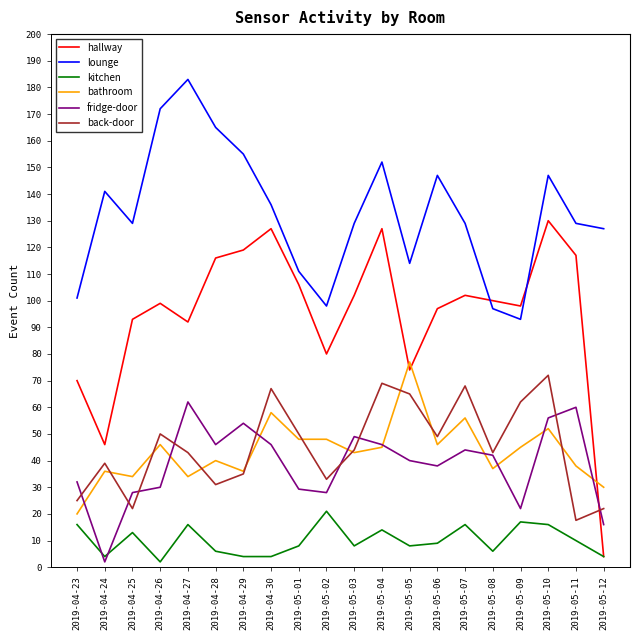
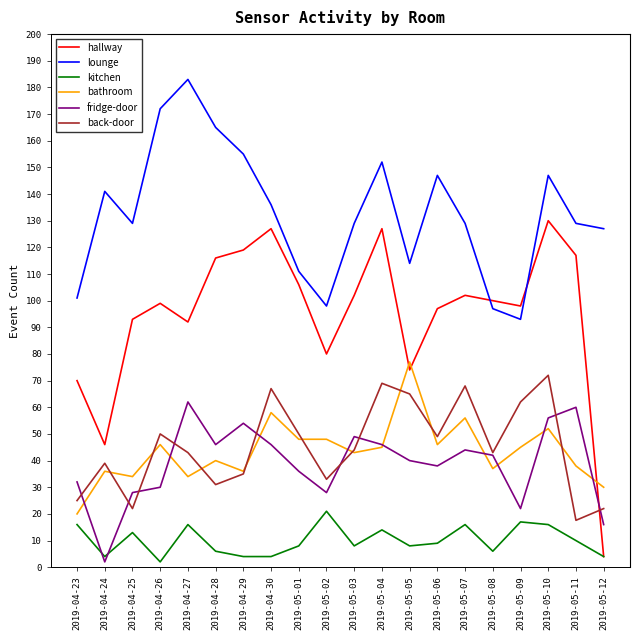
fridge-door, 2019-05-01: 29 -> 36
